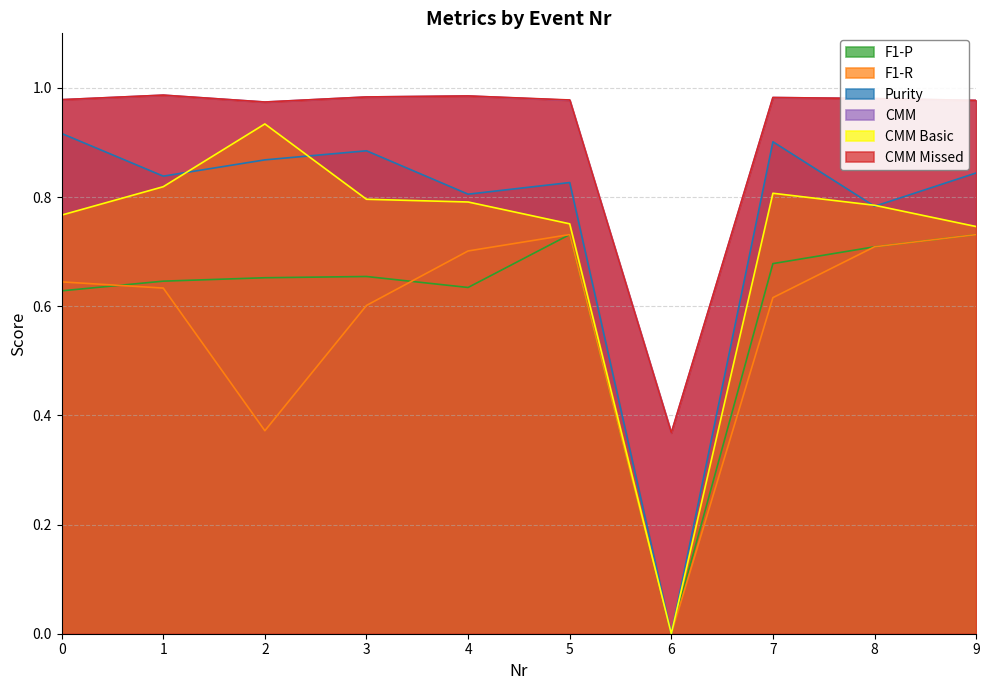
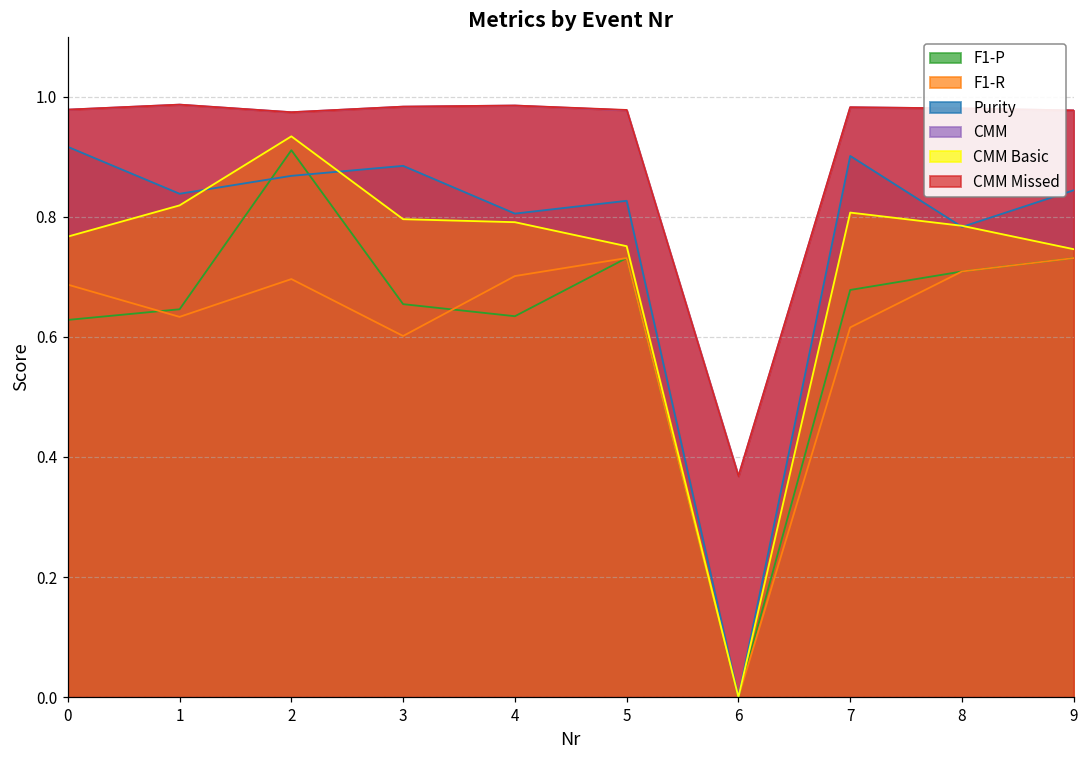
F1-R, 0: 0.64 -> 0.69
F1-P, 2: 0.65 -> 0.91
F1-R, 2: 0.37 -> 0.70
